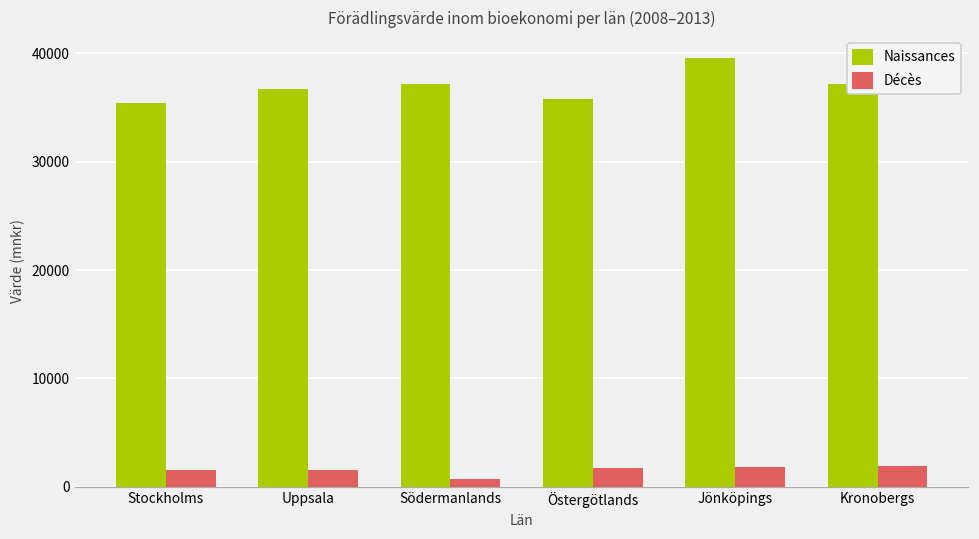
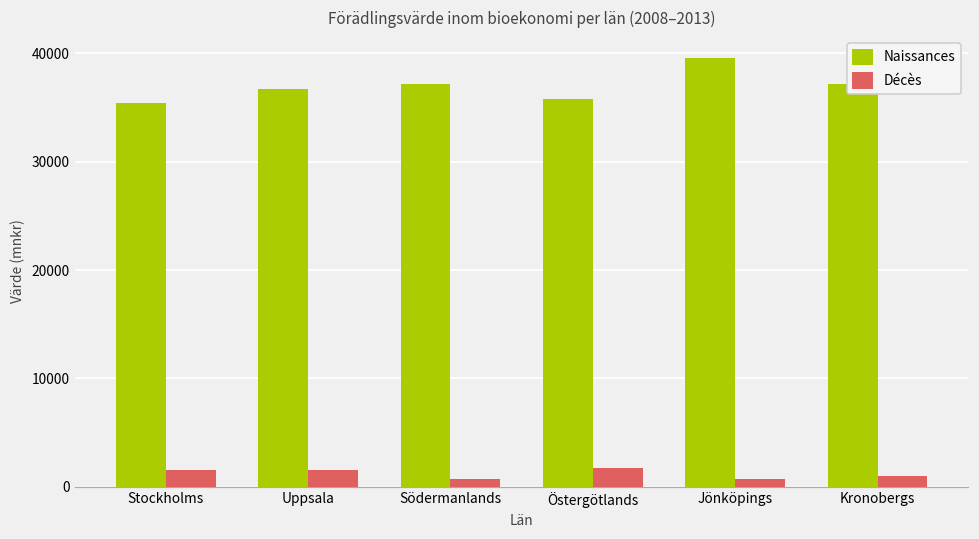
Décès, Jönköpings: 2000 -> 1000
Décès, Kronobergs: 2000 -> 1000
